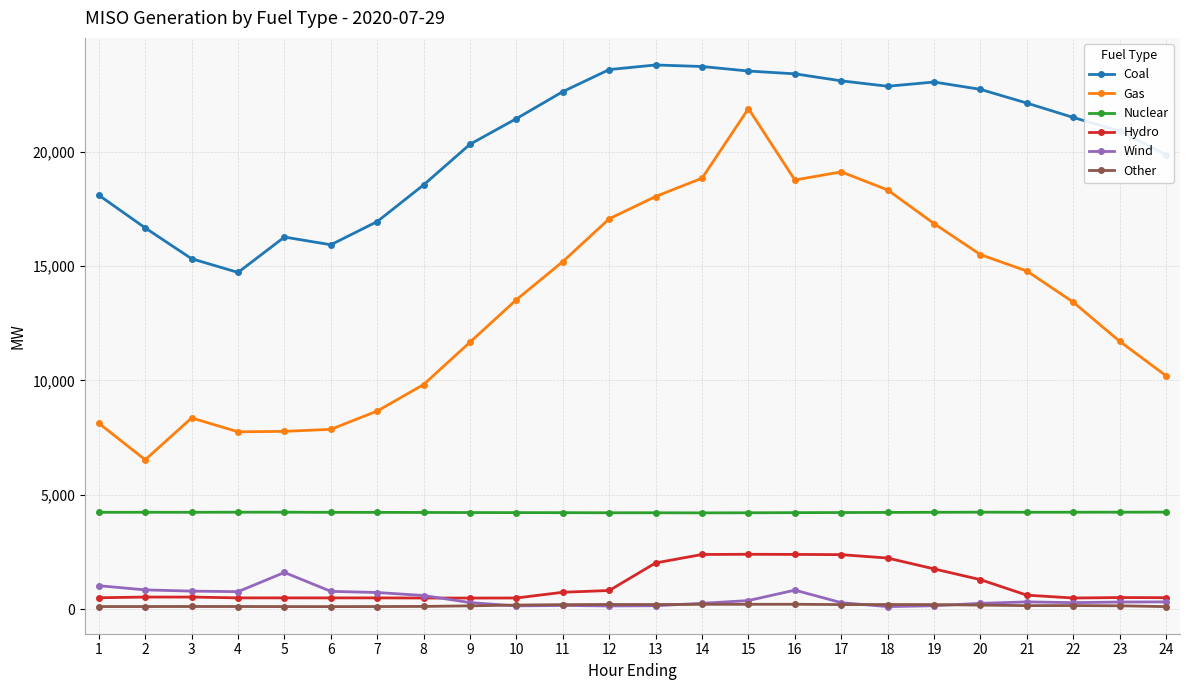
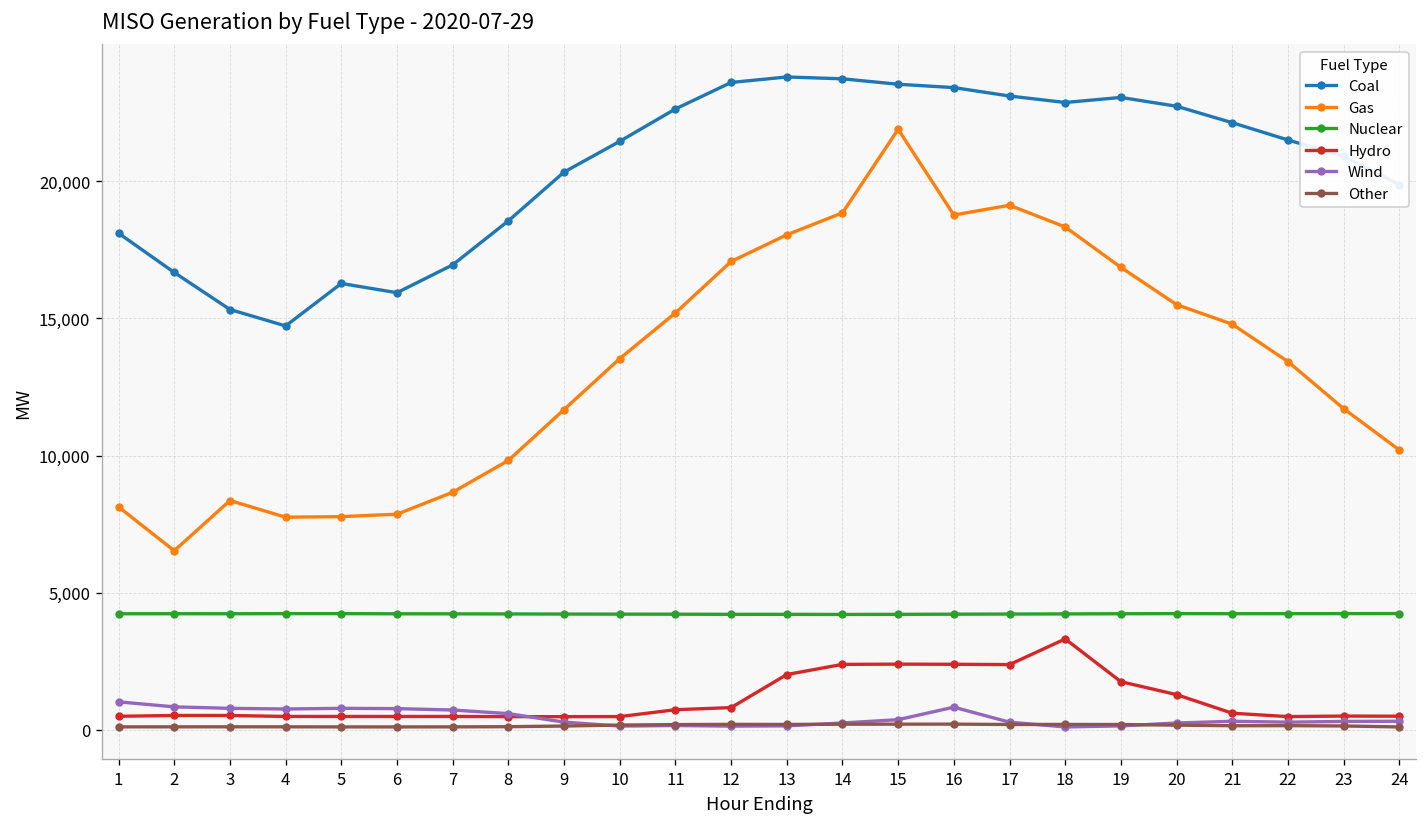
Wind, 5: 1,600 -> 800
Hydro, 18: 2,200 -> 3,300
